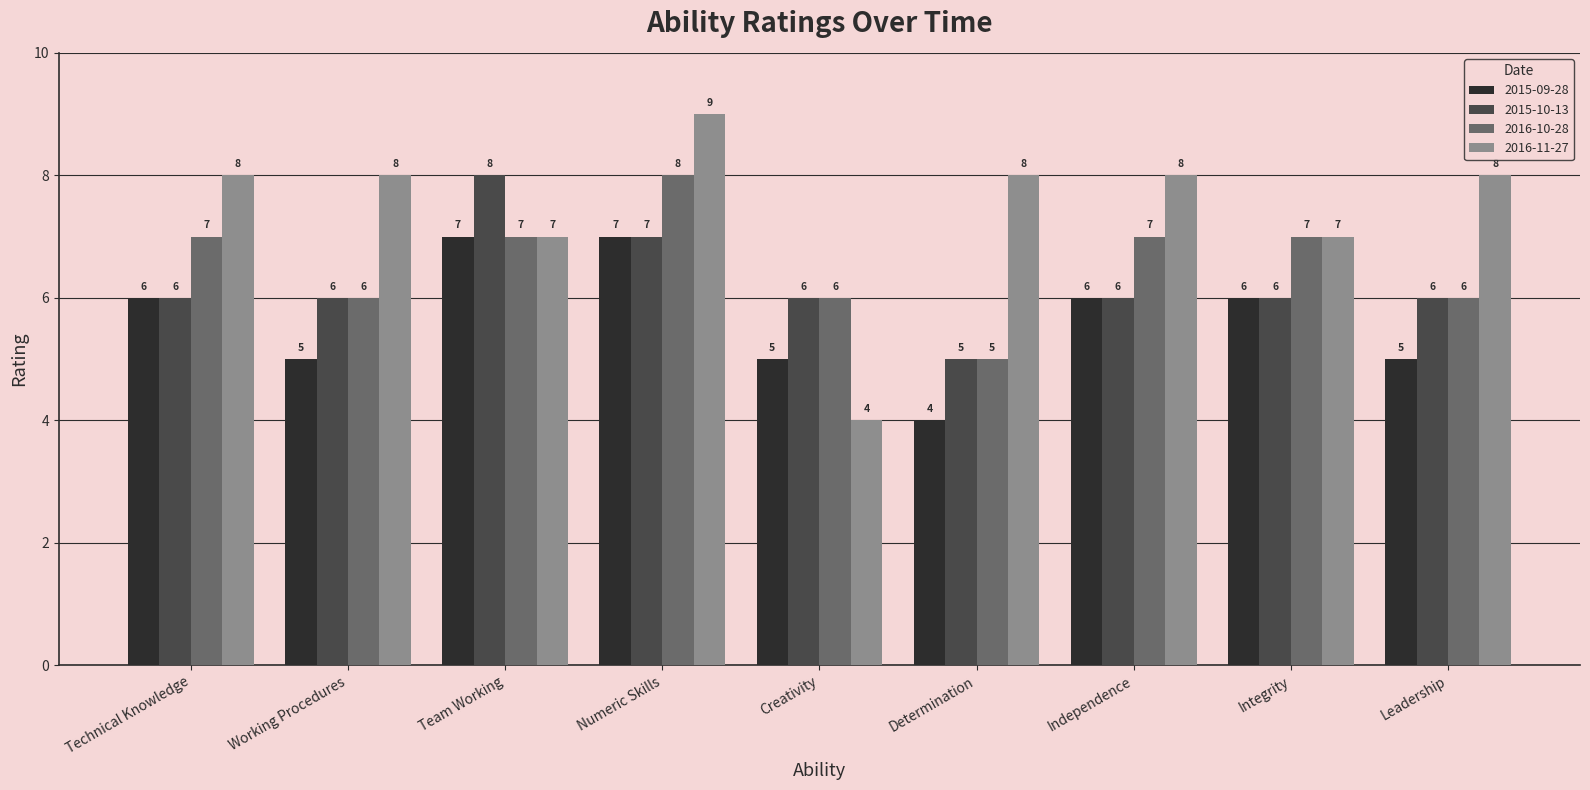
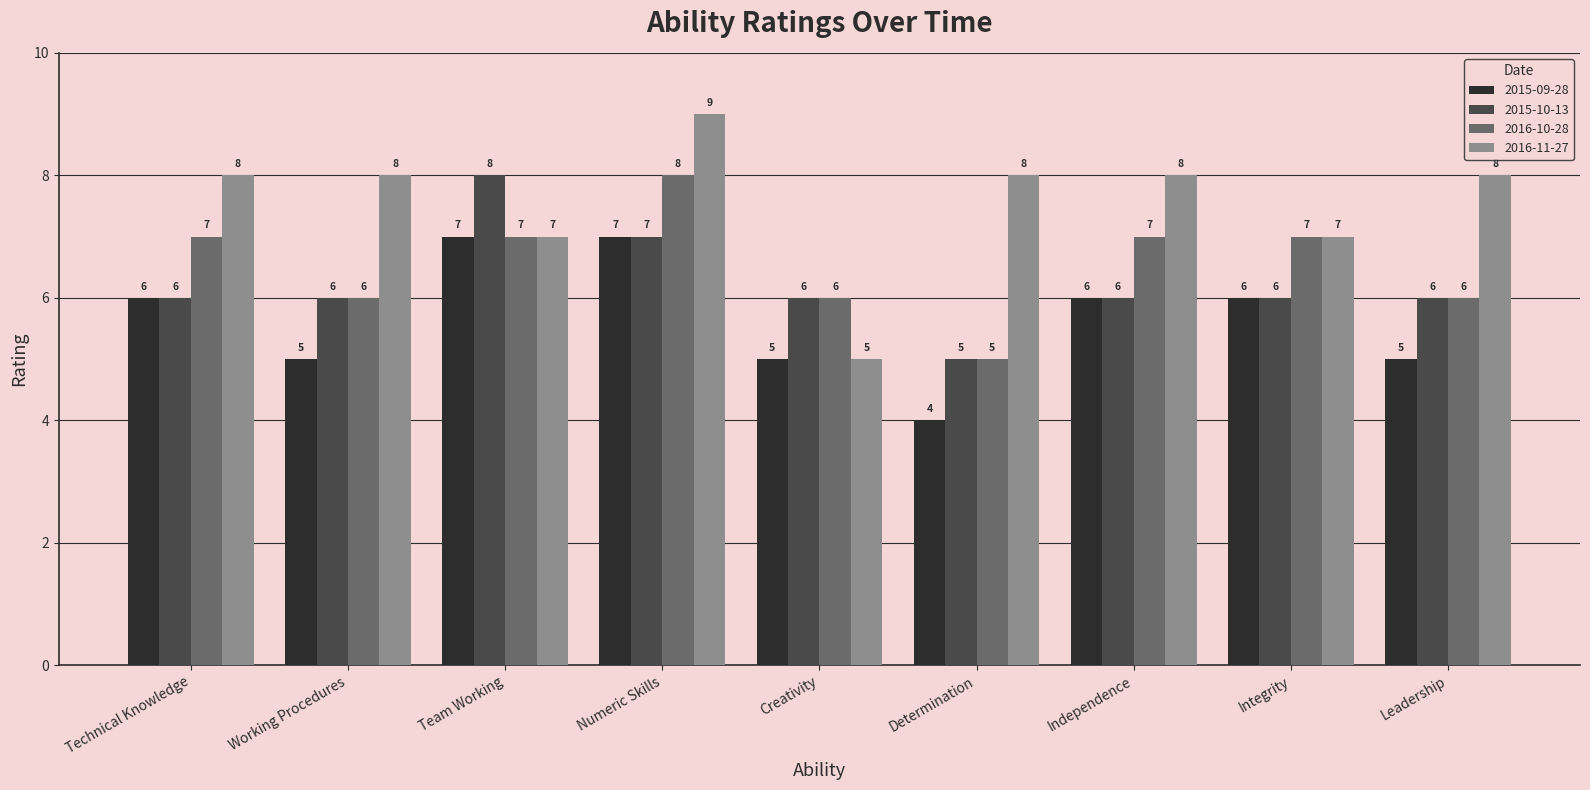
2016-11-27, Creativity: 4 -> 5
